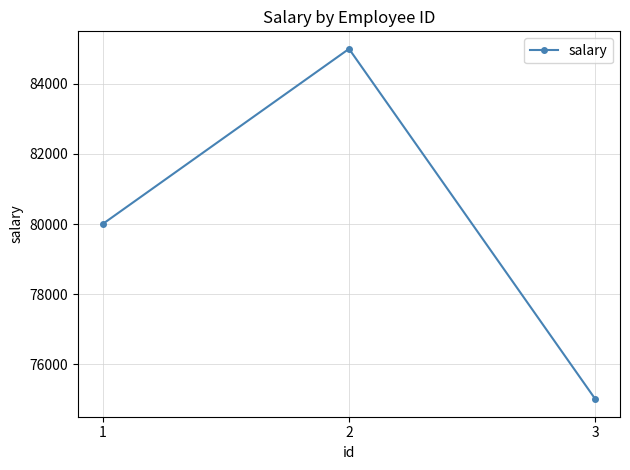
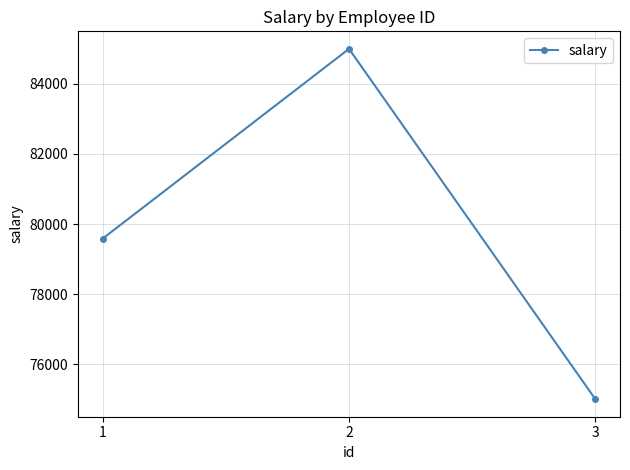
1: 80000 -> 79600
